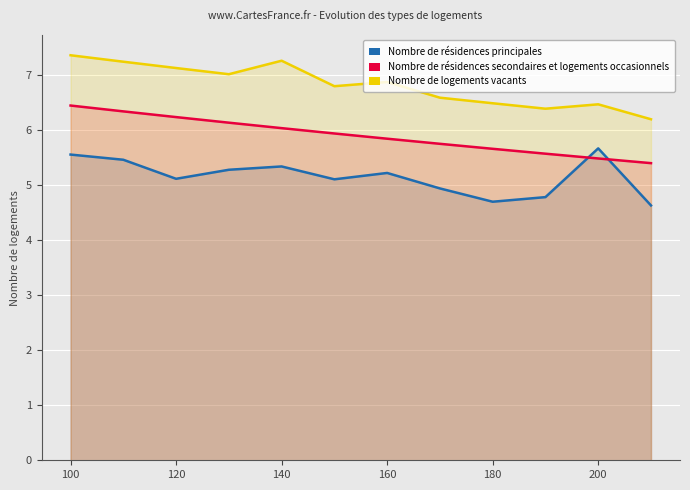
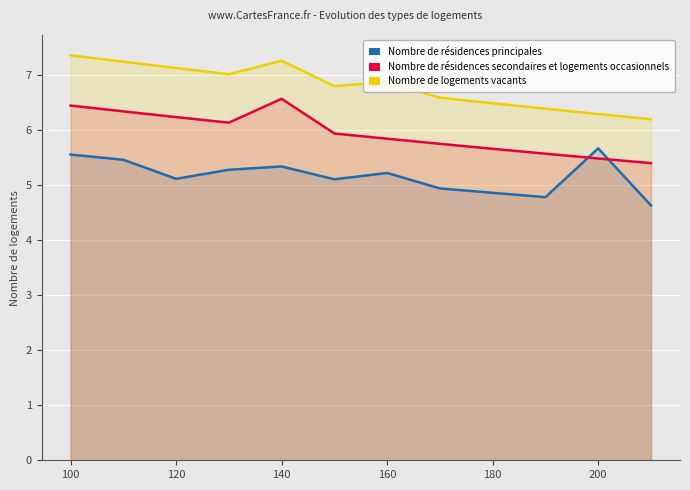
Nombre de résidences secondaires et logements occasionnels, 140: 6.0 -> 6.6
Nombre de résidences principales, 180: 4.7 -> 4.9
Nombre de logements vacants, 200: 6.5 -> 6.3
